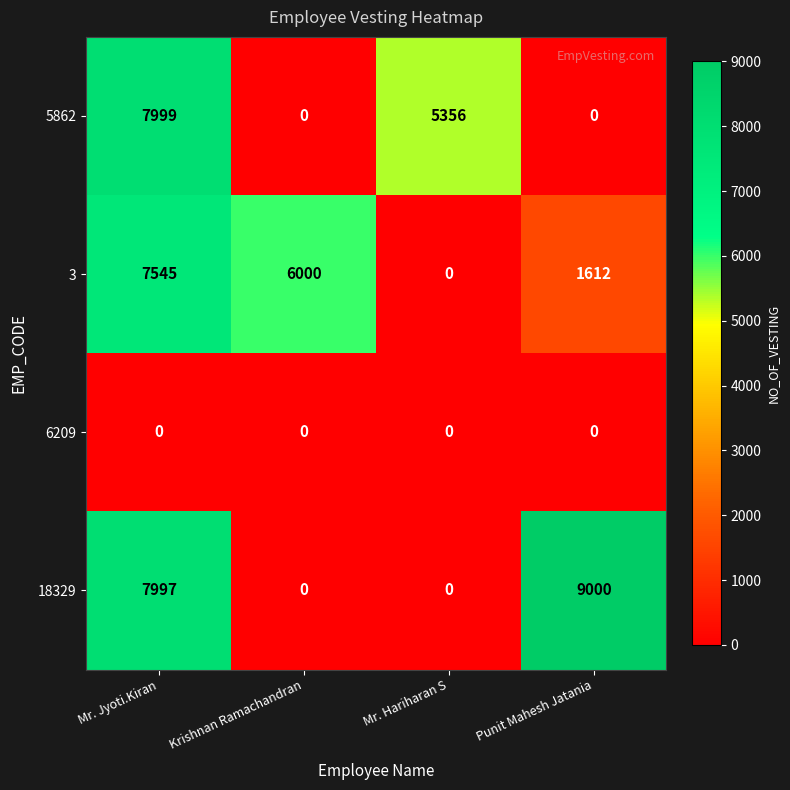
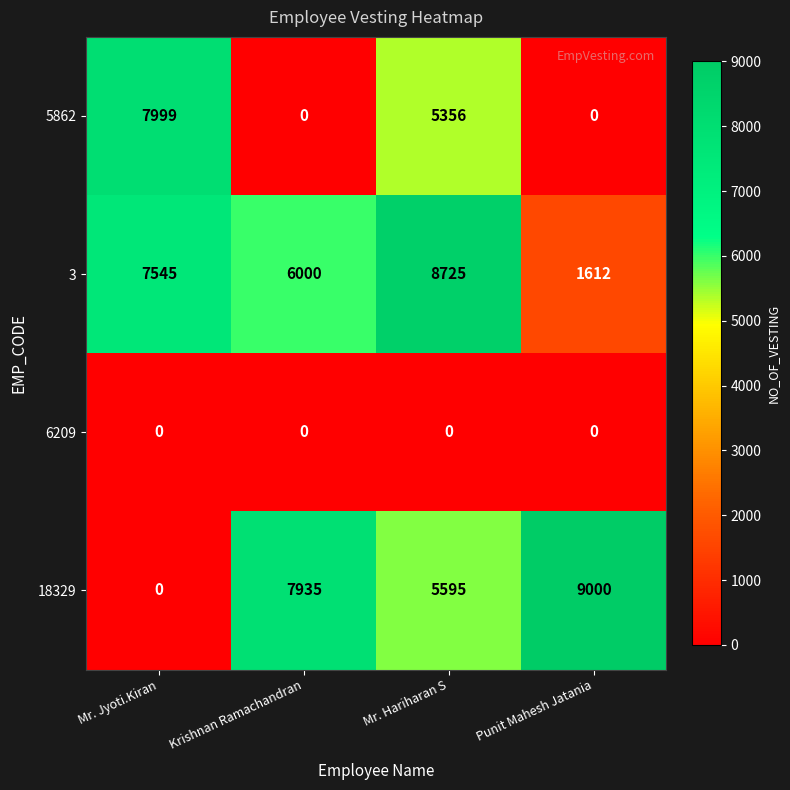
3, Mr. Hariharan S: 0 -> 8725
18329, Mr. Jyoti.Kiran: 7997 -> 0
18329, Krishnan Ramachandran: 0 -> 7935
18329, Mr. Hariharan S: 0 -> 5595
